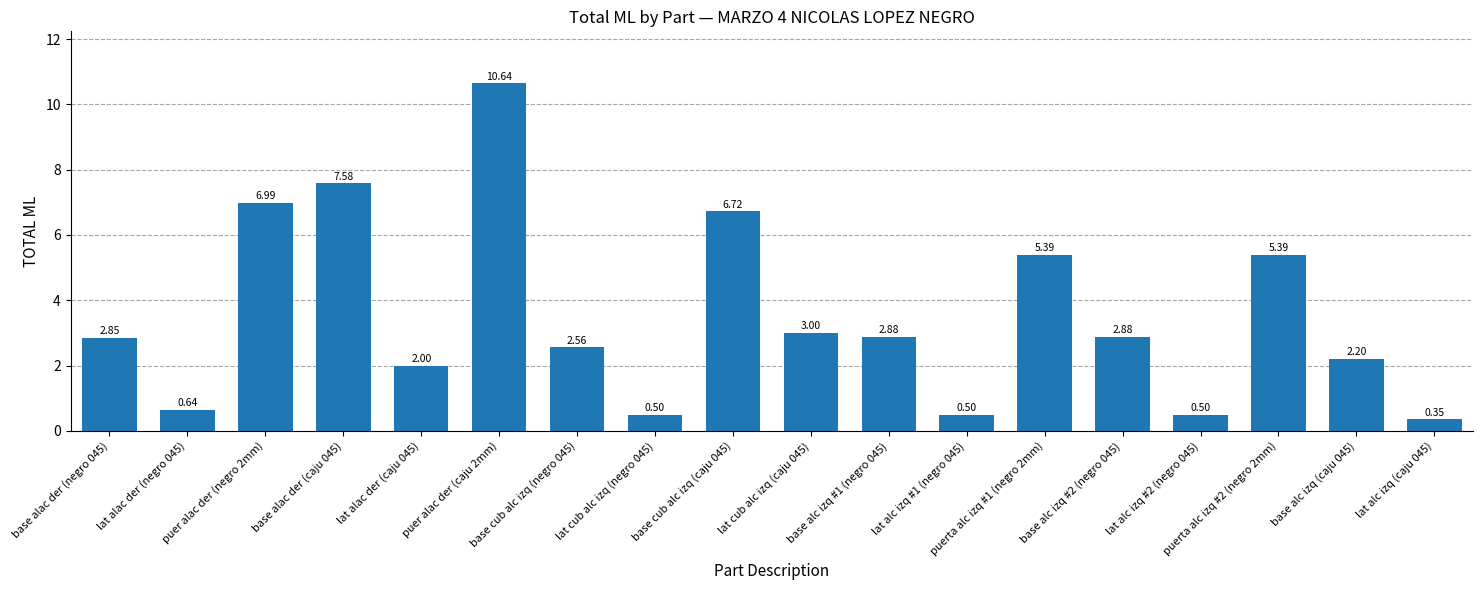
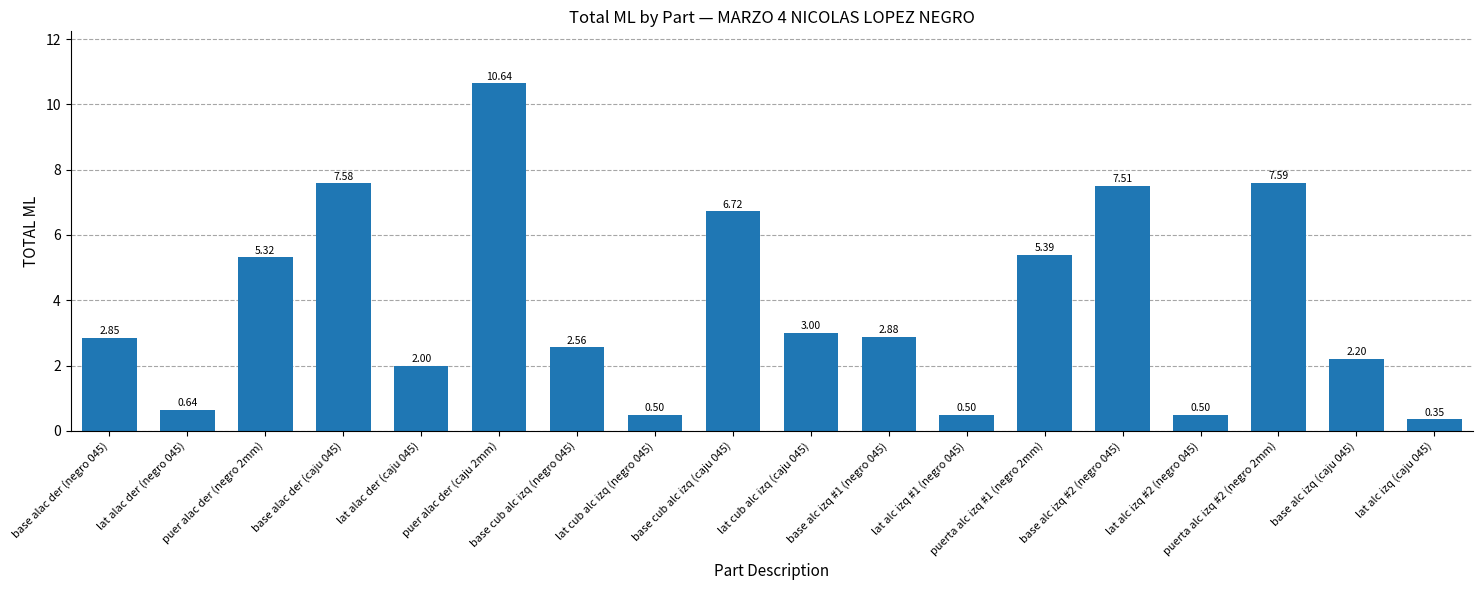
puer alac der (negro 2mm): 6.99 -> 5.32
base alc izq #2 (negro 045): 2.88 -> 7.51
puerta alc izq #2 (negro 2mm): 5.39 -> 7.59
